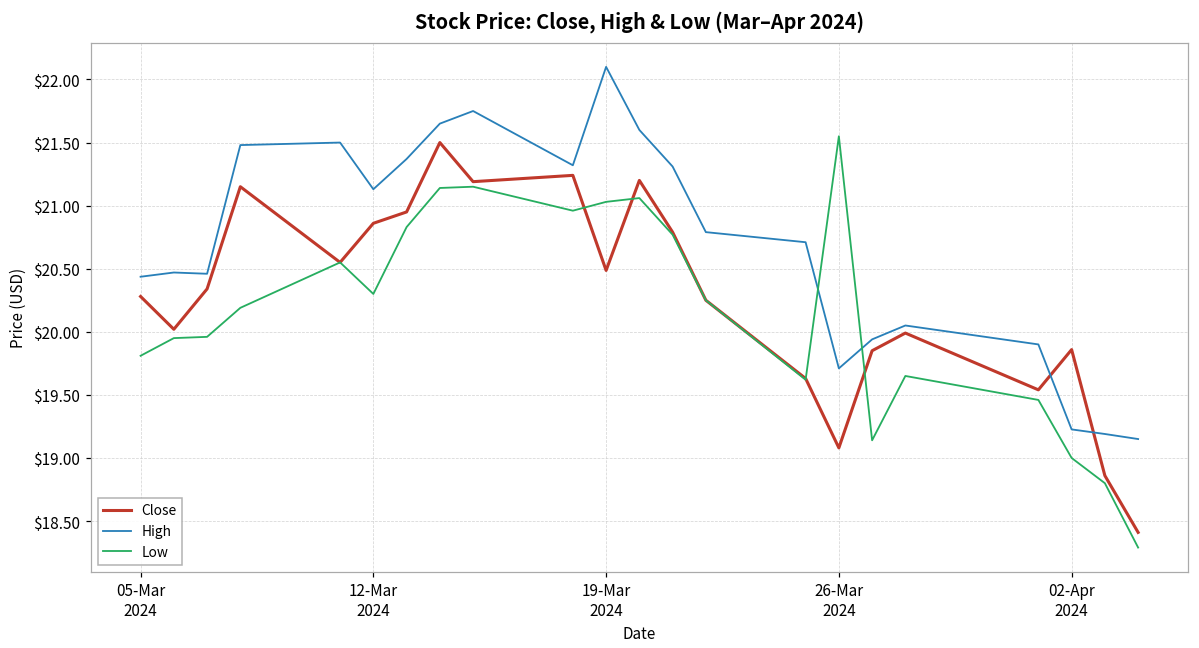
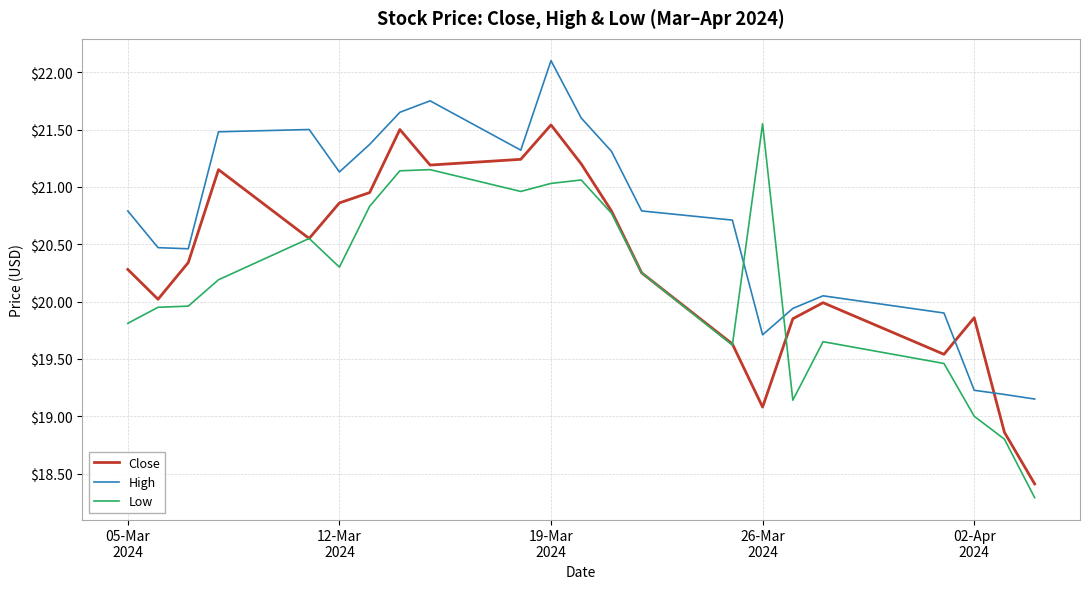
High, 05-Mar 2024: $20.44 -> $20.79
Close, 19-Mar 2024: $20.49 -> $21.54
